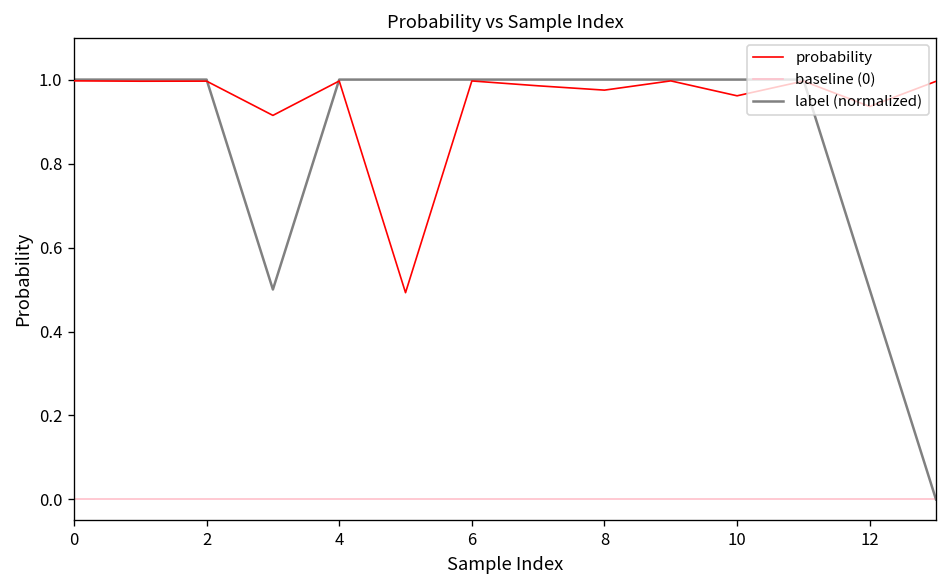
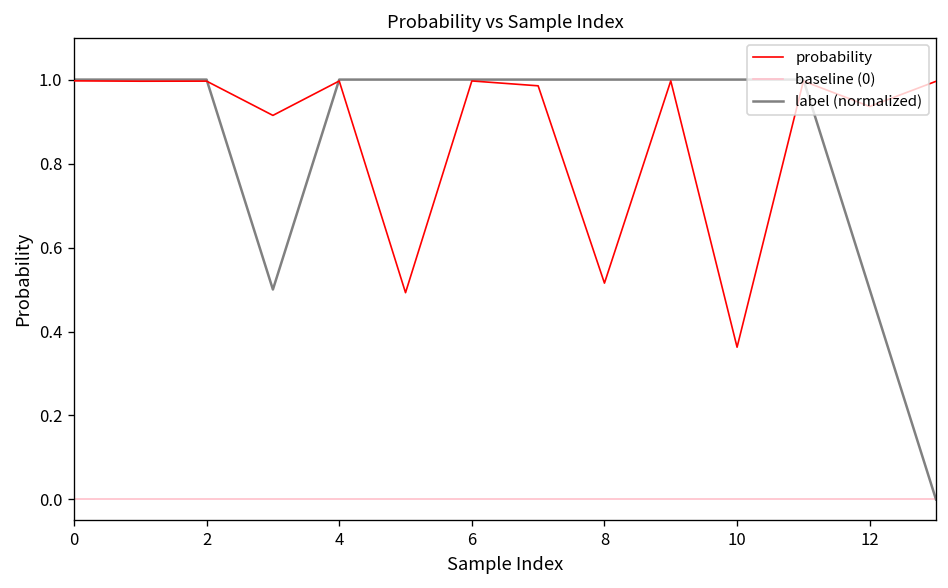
probability, 8: 0.97 -> 0.52
probability, 10: 0.96 -> 0.36
